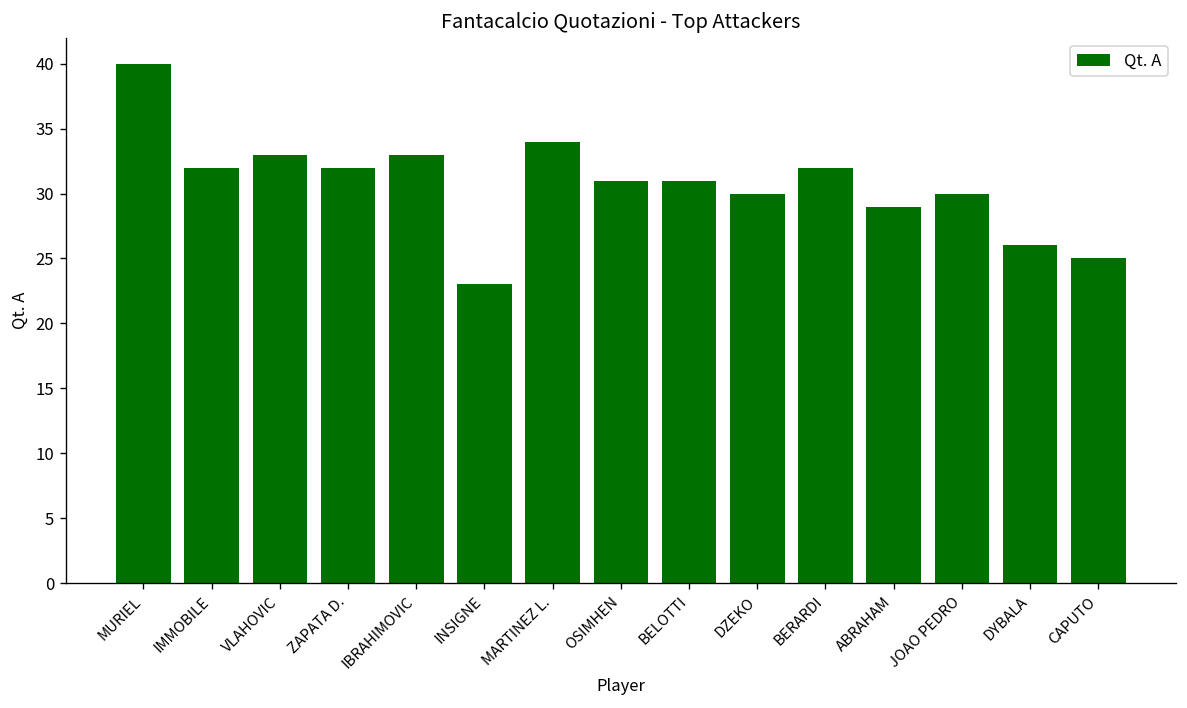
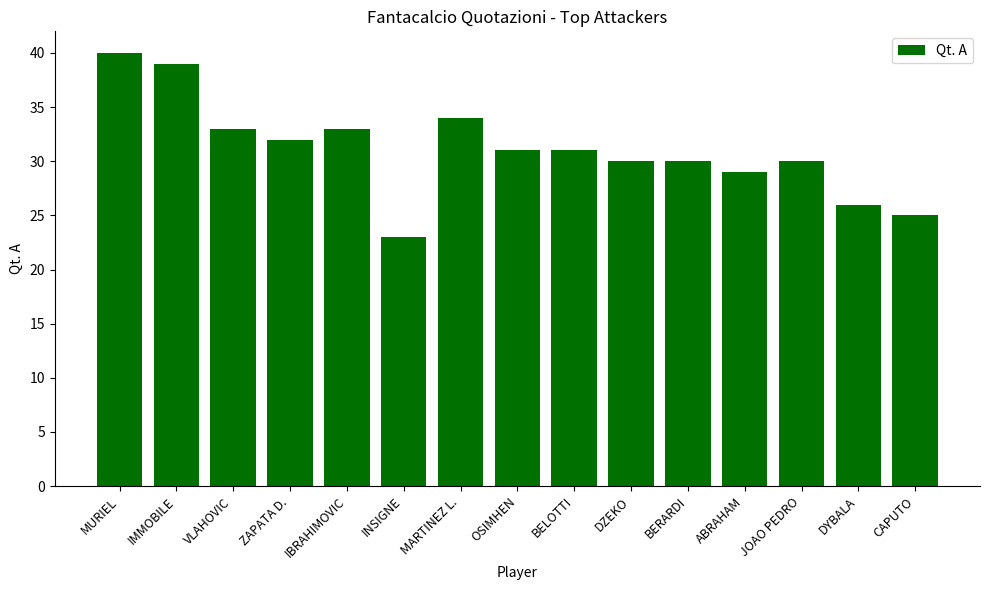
IMMOBILE: 32 -> 39
BERARDI: 32 -> 30
